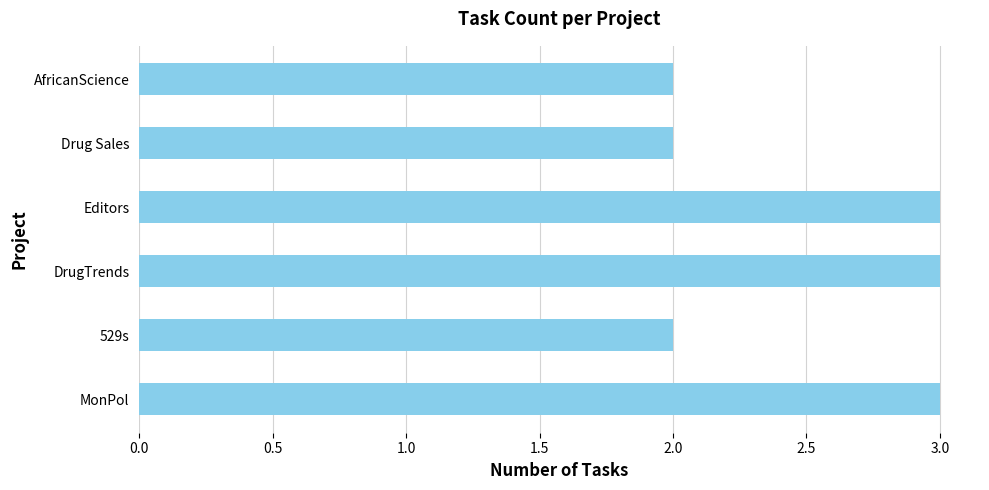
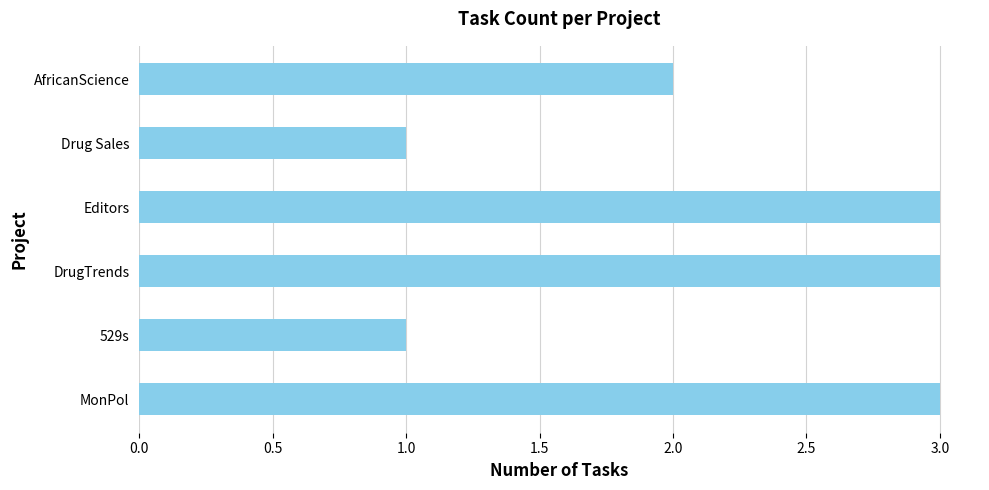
Drug Sales: 2 -> 1
529s: 2 -> 1
